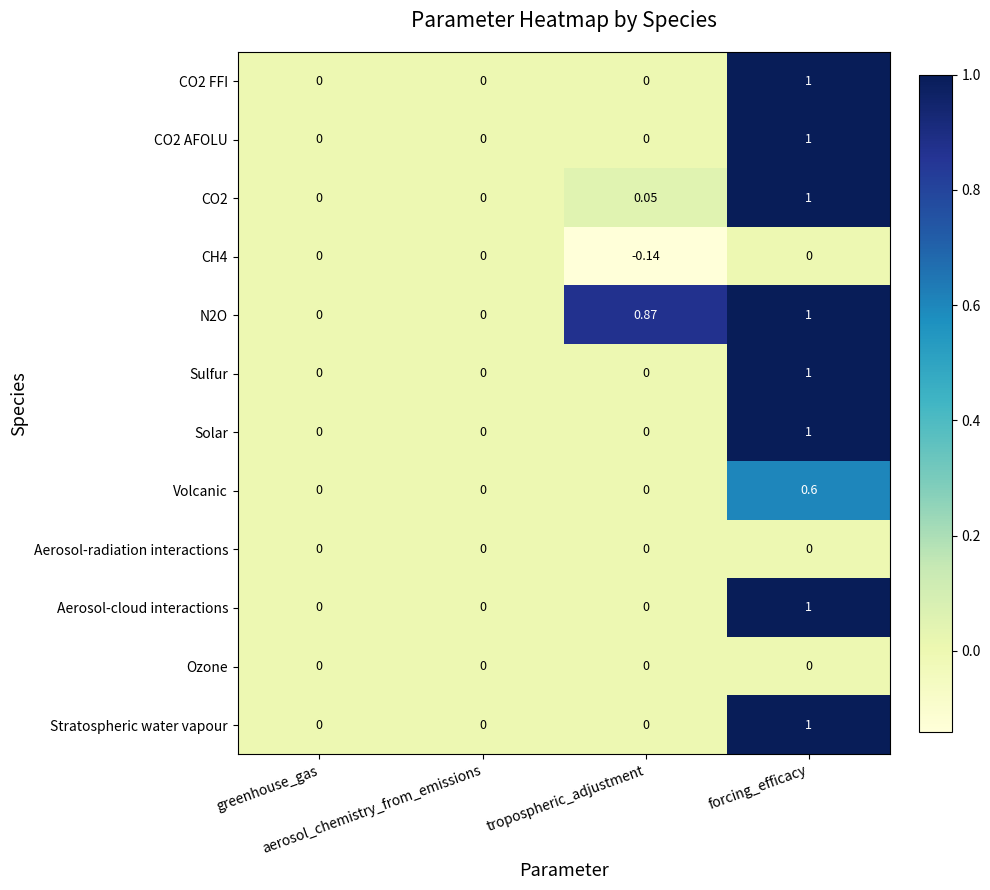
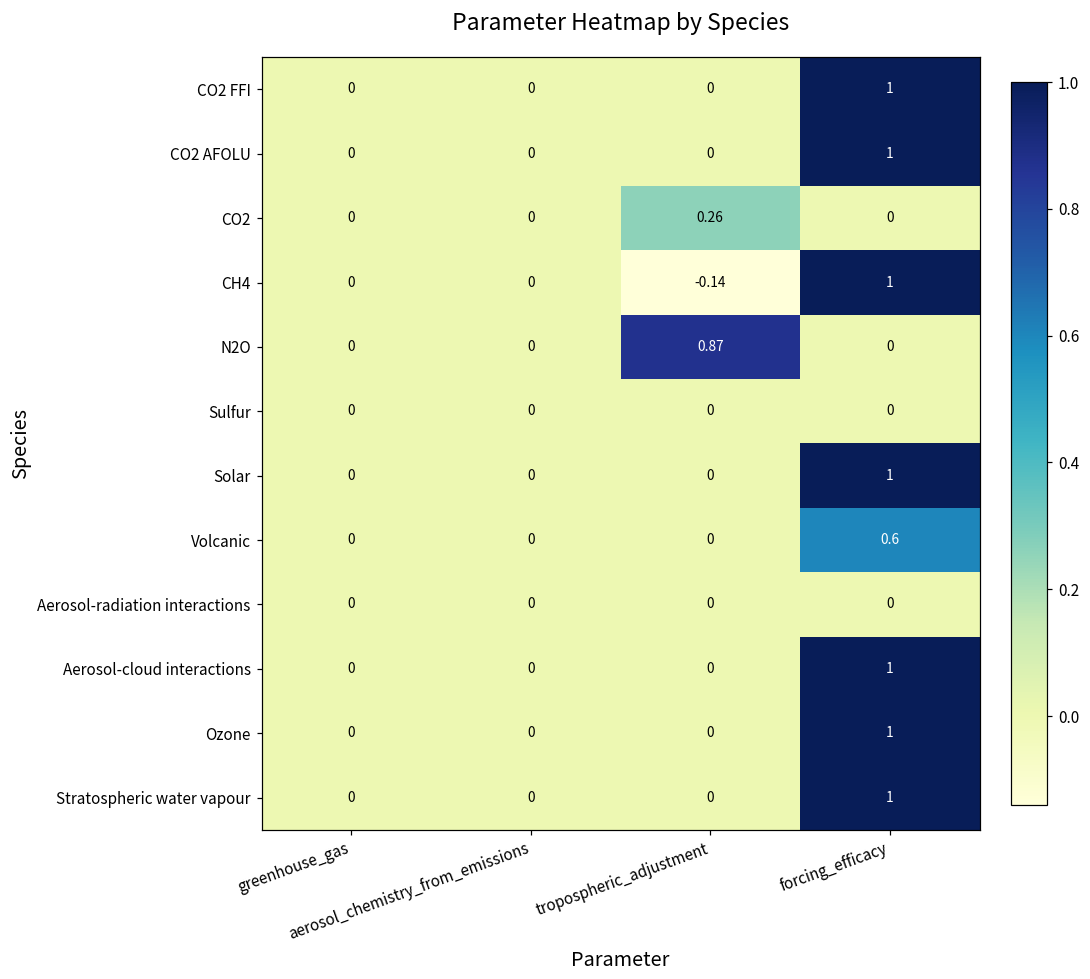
CO2, tropospheric_adjustment: 0.05 -> 0.26
CO2, forcing_efficacy: 1 -> 0
CH4, forcing_efficacy: 0 -> 1
N2O, forcing_efficacy: 1 -> 0
Sulfur, forcing_efficacy: 1 -> 0
Ozone, forcing_efficacy: 0 -> 1
